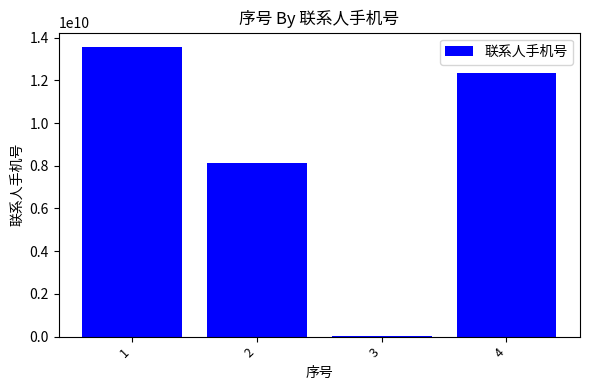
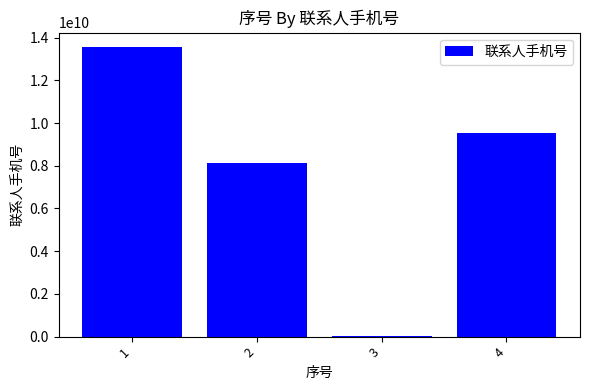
4: 12300000000 -> 9500000000
